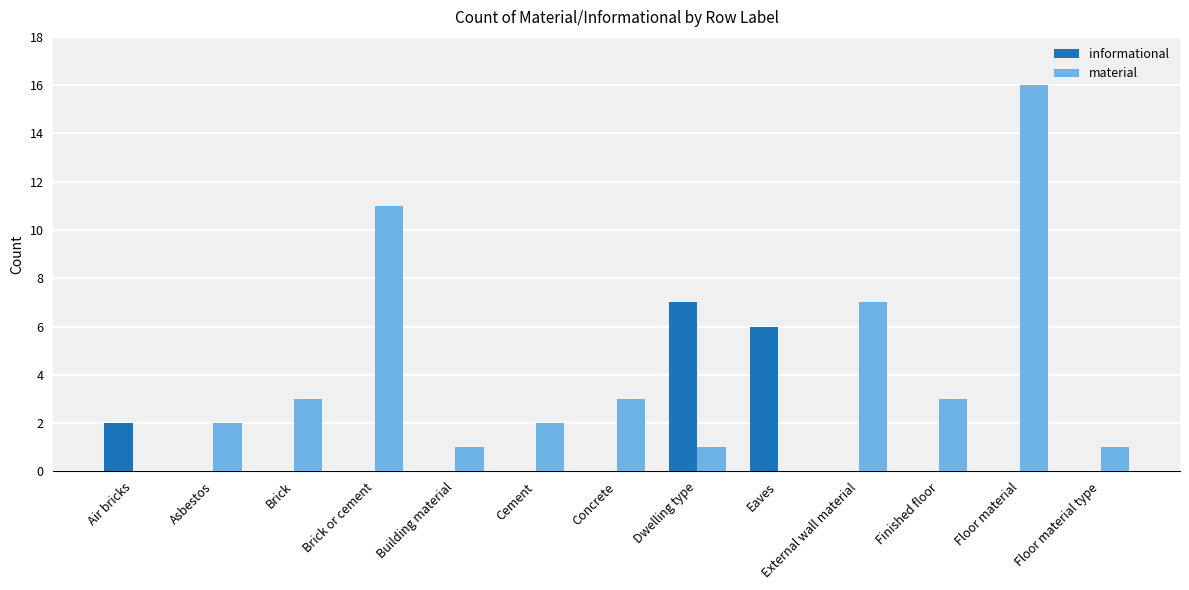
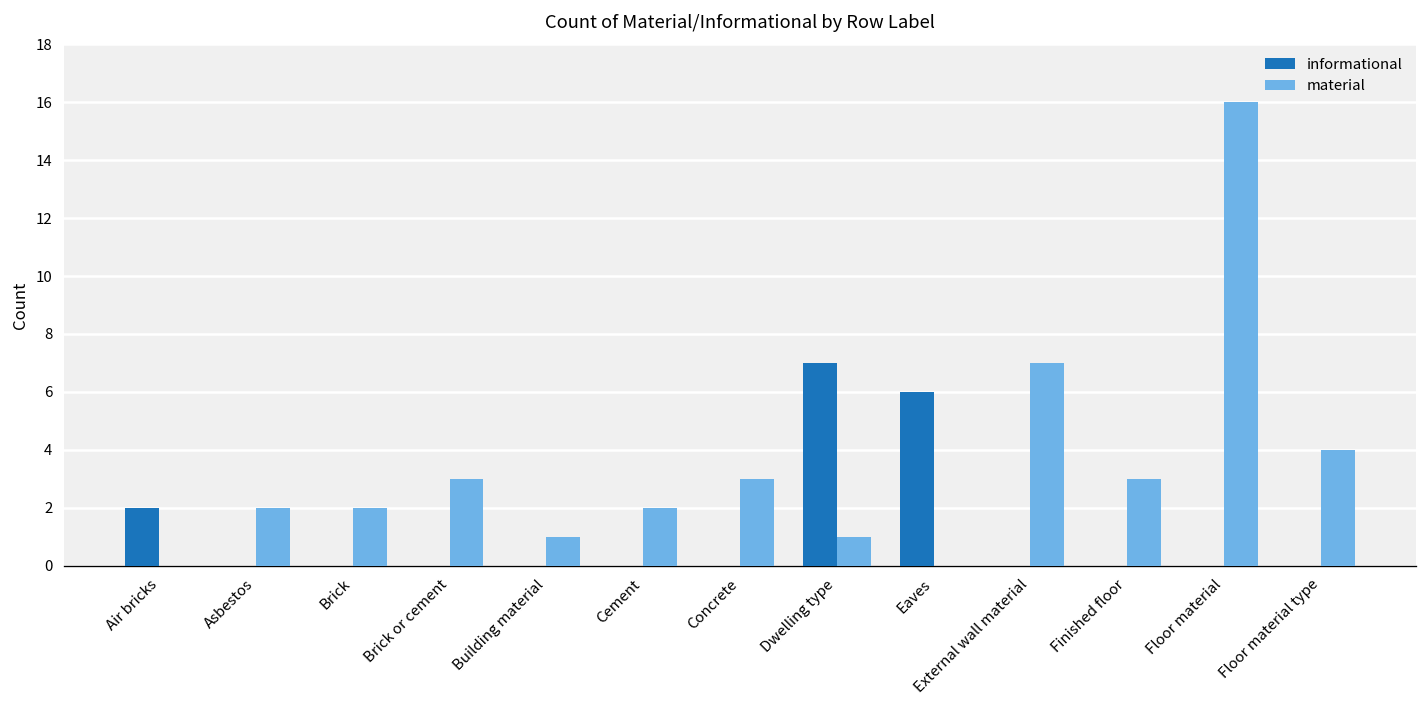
material, Brick: 3 -> 2
material, Brick or cement: 11 -> 3
material, Floor material type: 1 -> 4
